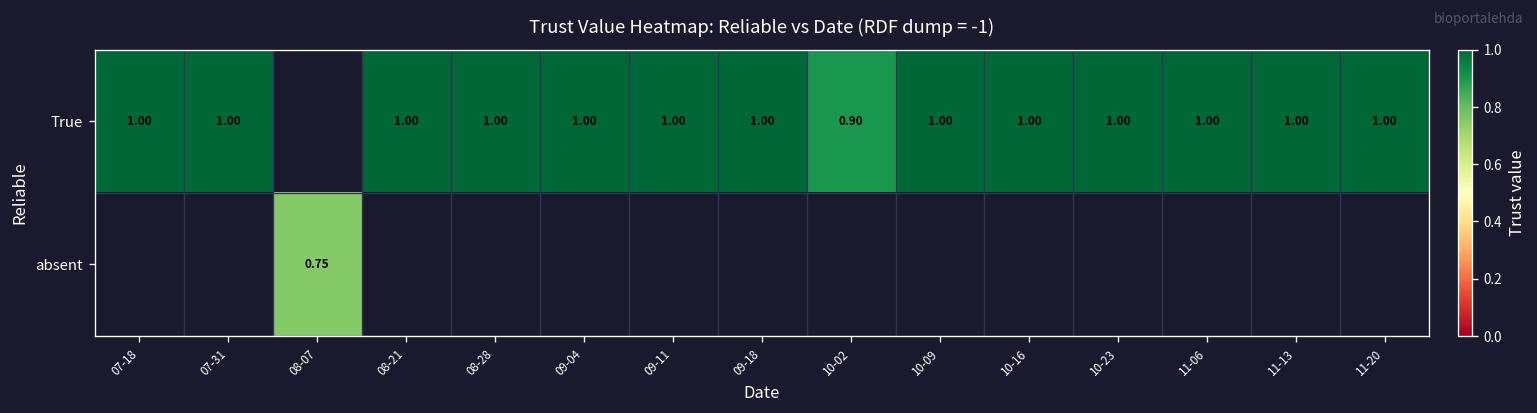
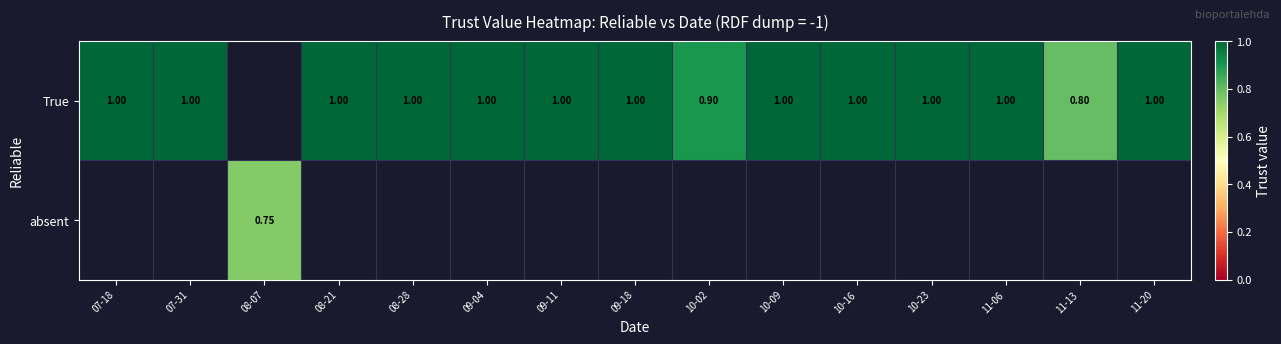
True, 11-13: 1.00 -> 0.80
